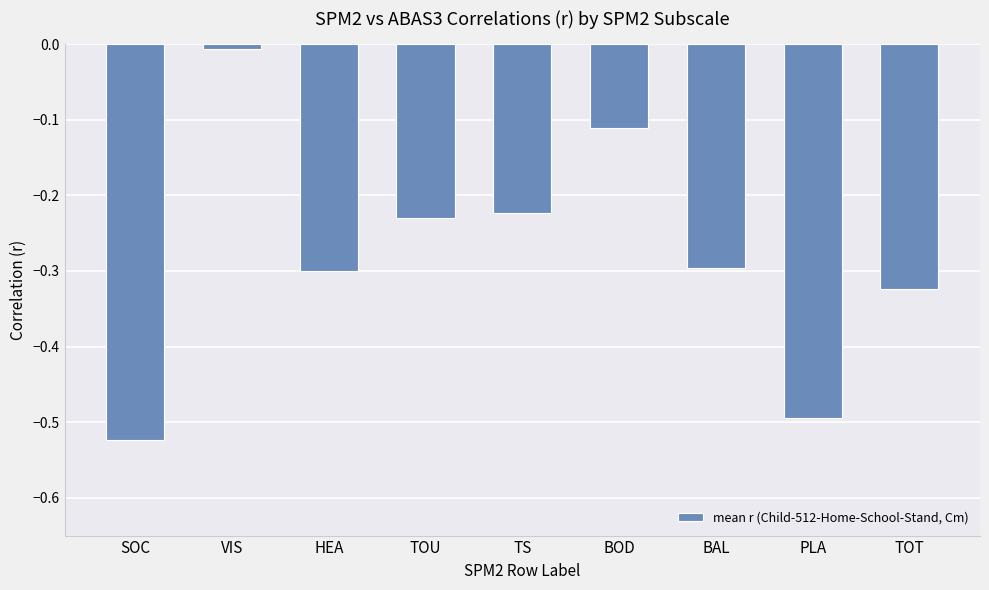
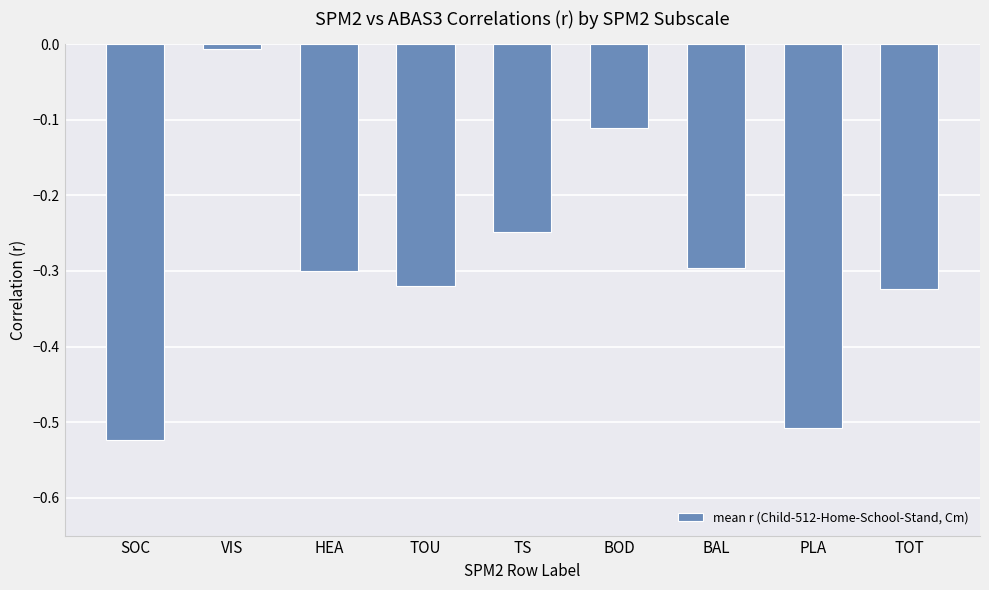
TOU: -0.23 -> -0.32
TS: -0.22 -> -0.25
PLA: -0.50 -> -0.51
